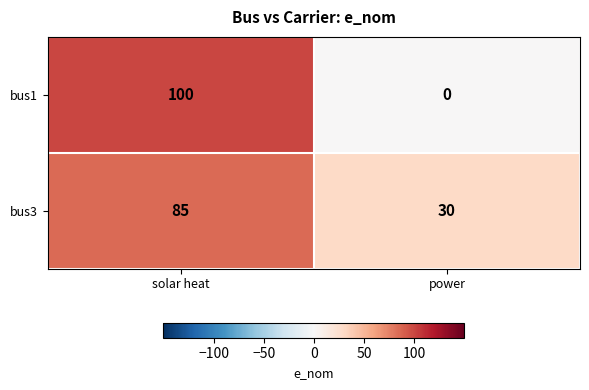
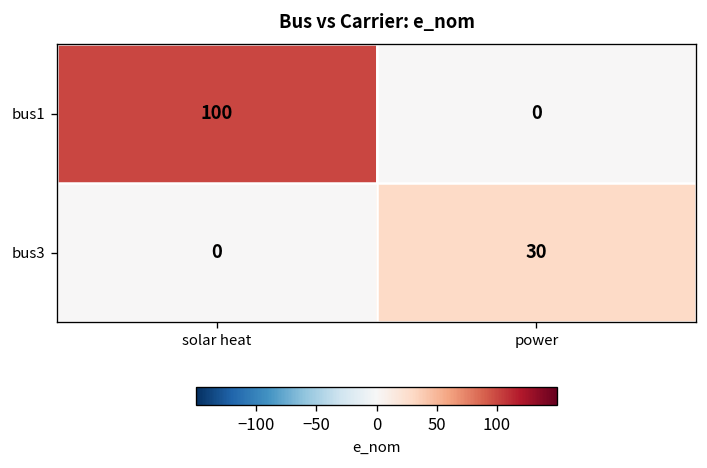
bus3, solar heat: 85 -> 0
